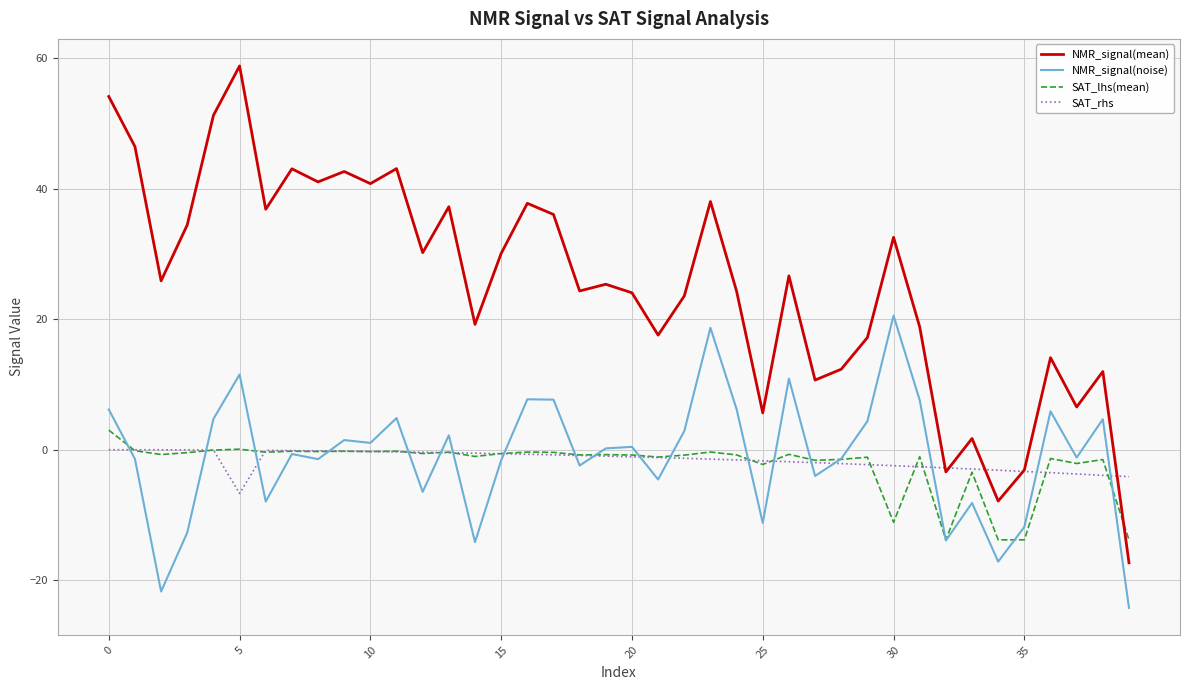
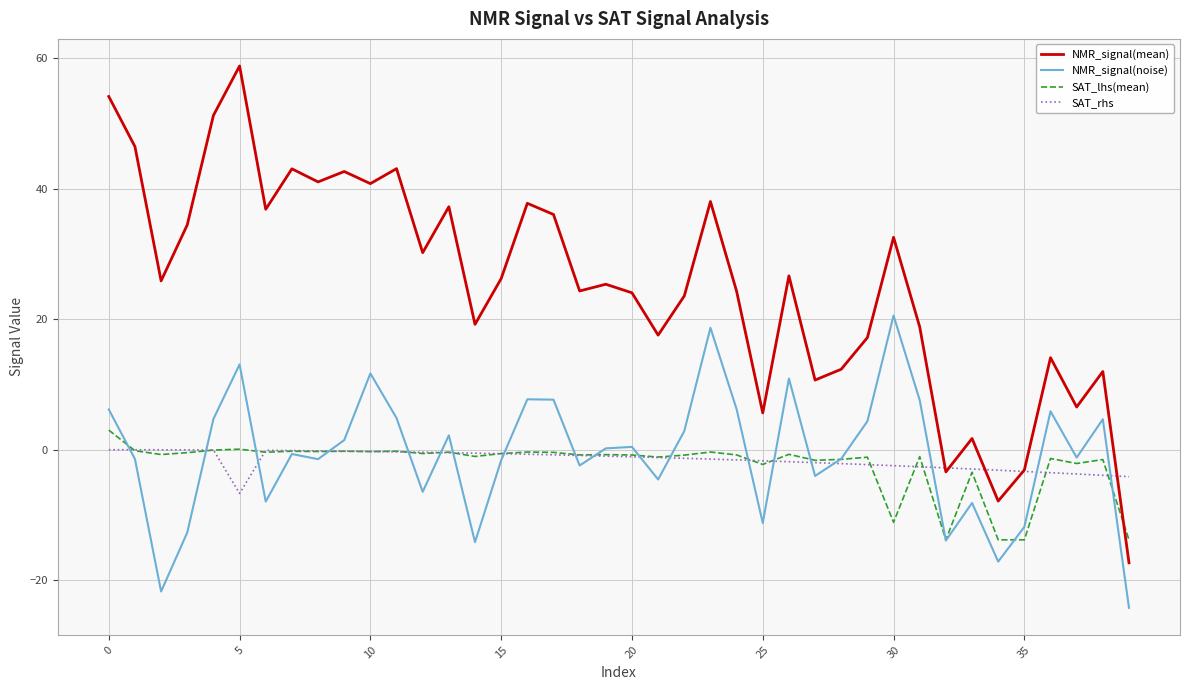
NMR_signal(noise), 5: 12 -> 13
NMR_signal(noise), 10: 1 -> 12
NMR_signal(mean), 15: 30 -> 26
